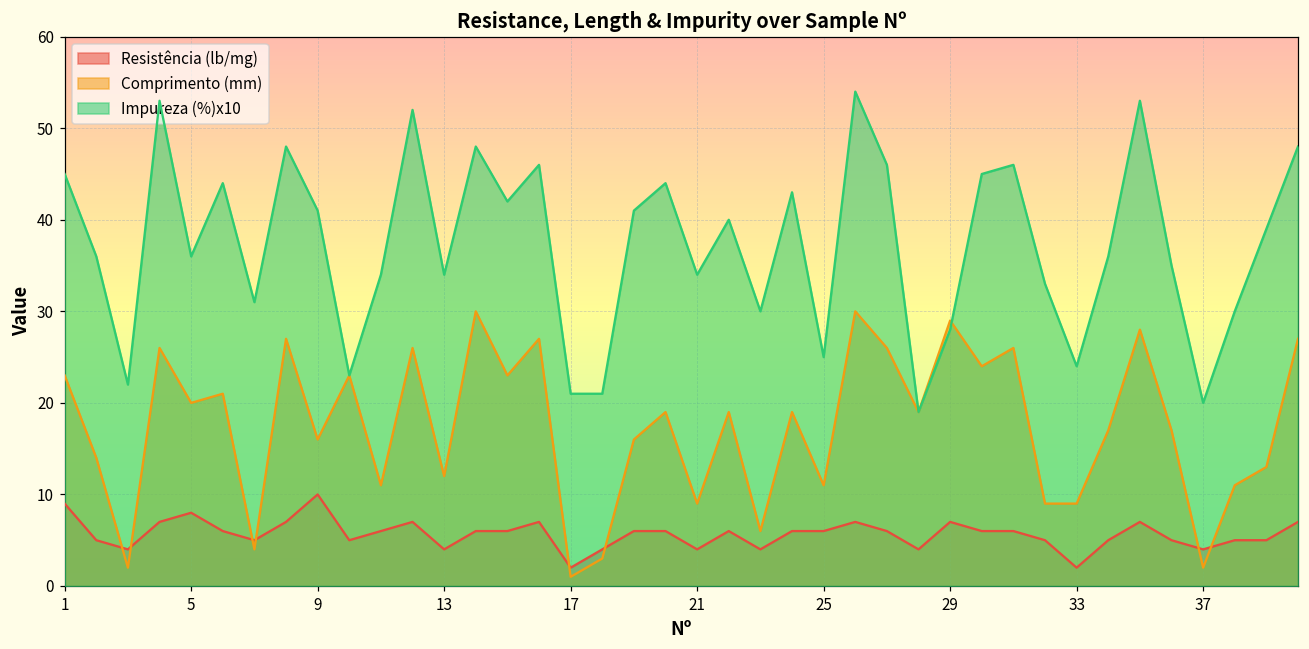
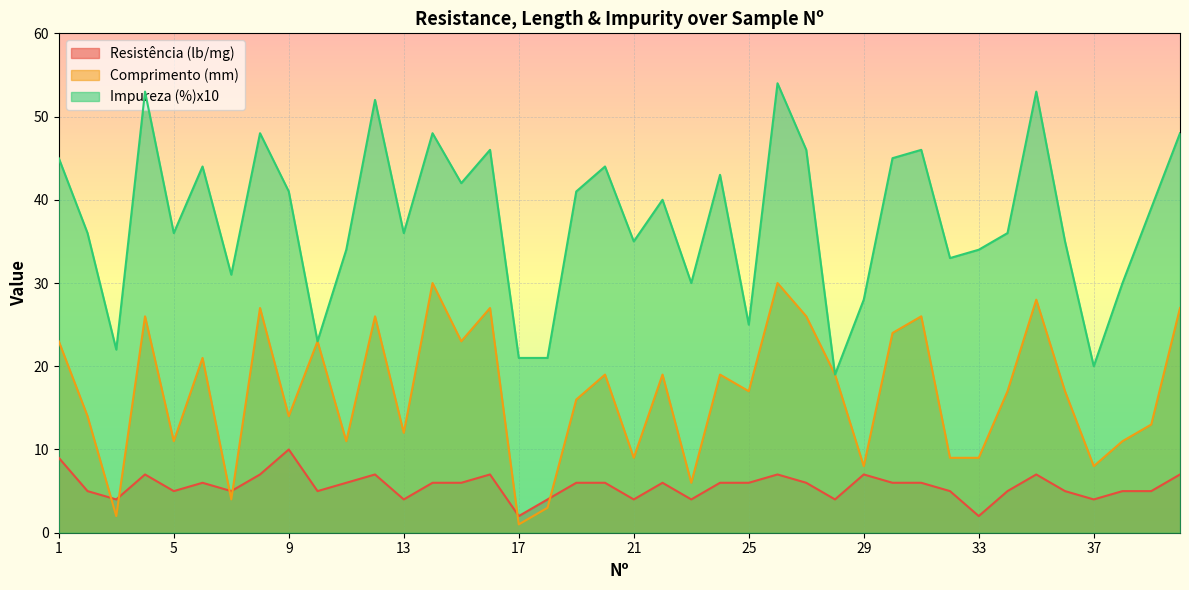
Resistência (lb/mg), 5: 8 -> 5
Comprimento (mm), 5: 20 -> 11
Comprimento (mm), 9: 16 -> 14
Impureza (%)x10, 13: 34 -> 36
Impureza (%)x10, 21: 34 -> 35
Comprimento (mm), 25: 11 -> 17
Comprimento (mm), 29: 29 -> 8
Impureza (%)x10, 33: 24 -> 34
Comprimento (mm), 37: 2 -> 8
